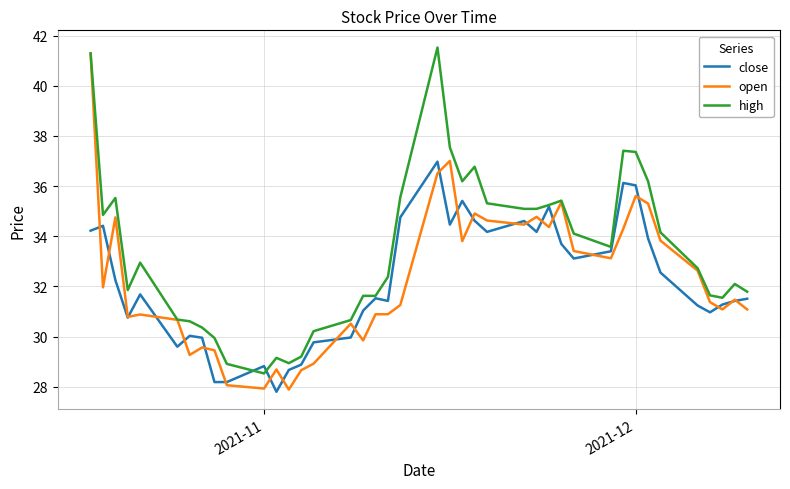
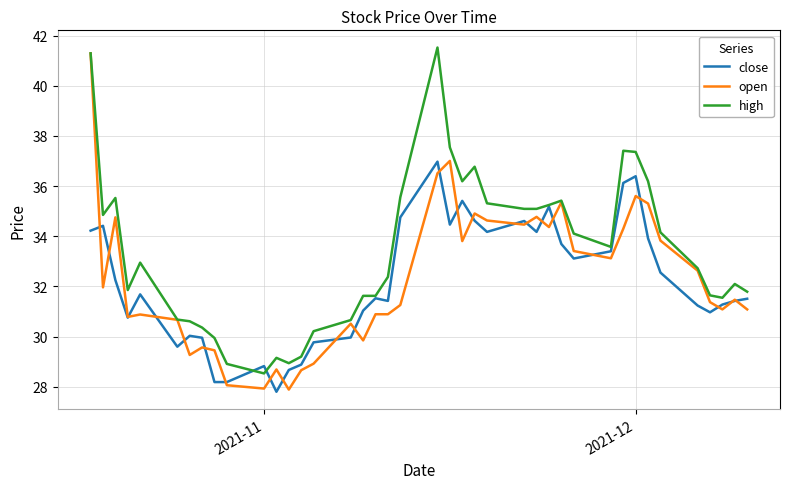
close, 2021-12: 36.0 -> 36.4
